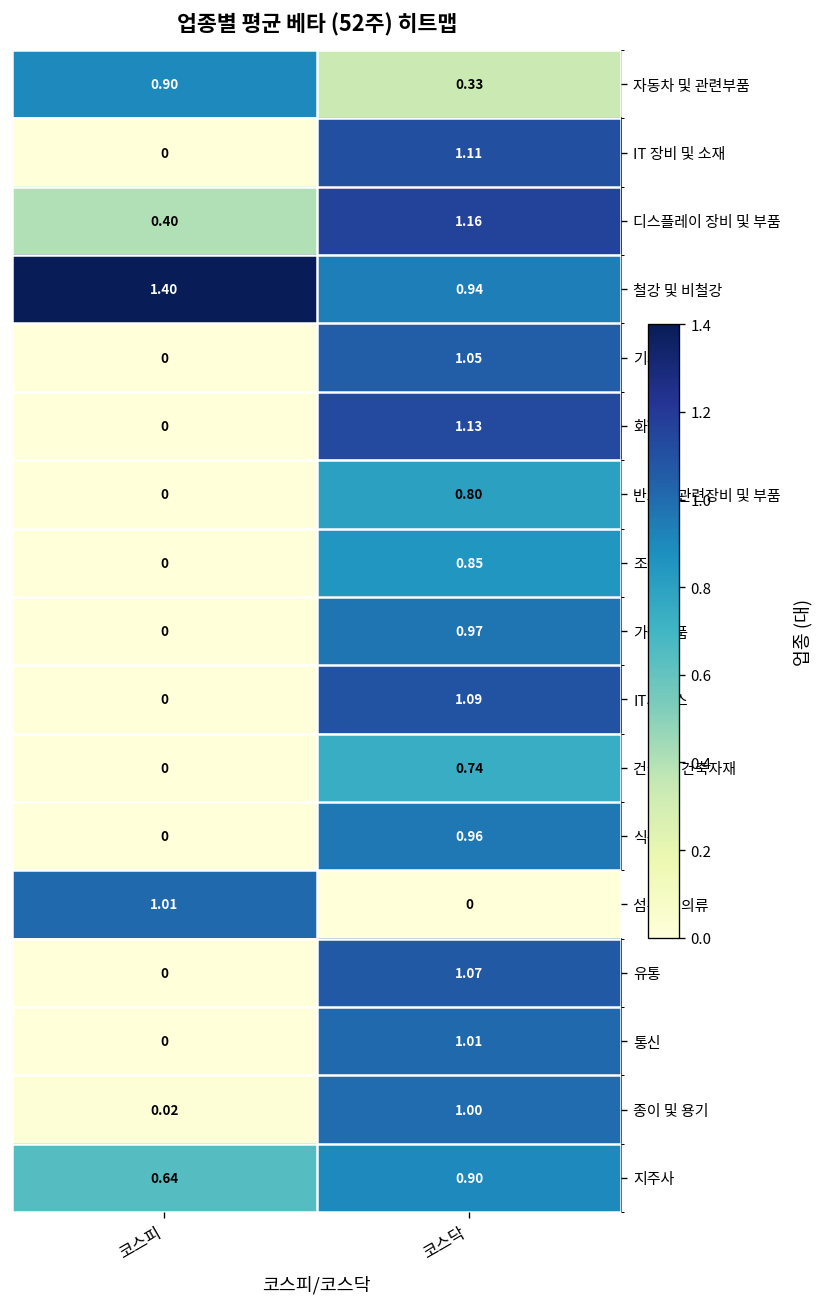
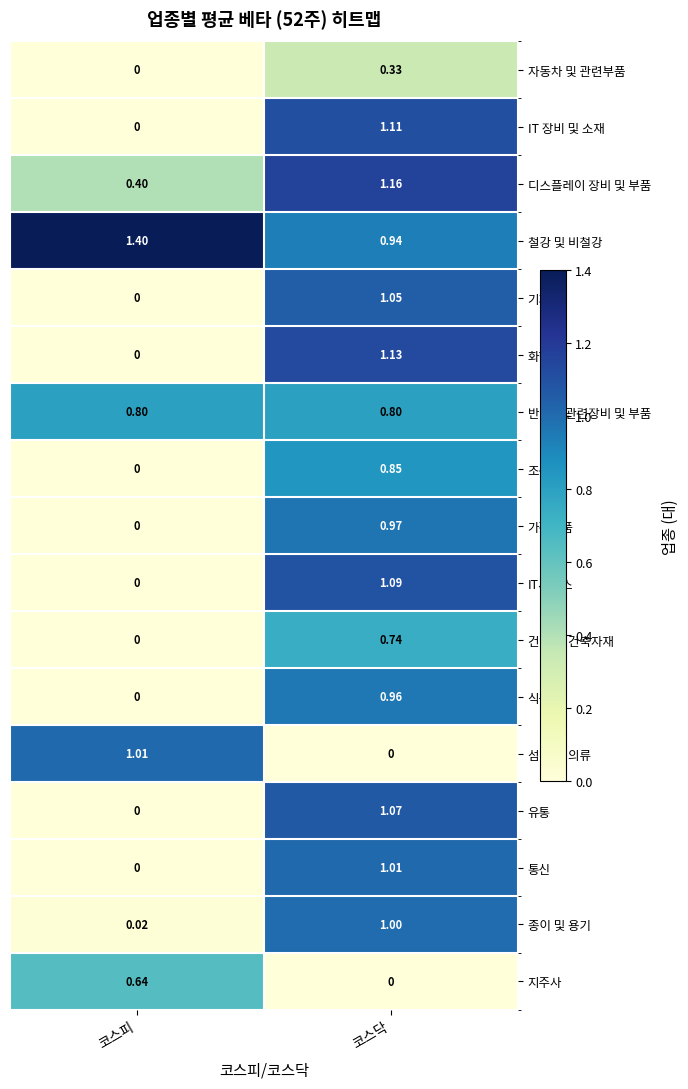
자동차 및 관련부품, 코스피: 0.90 -> 0
반도체 관련장비 및 부품, 코스피: 0 -> 0.80
지주사, 코스닥: 0.90 -> 0
